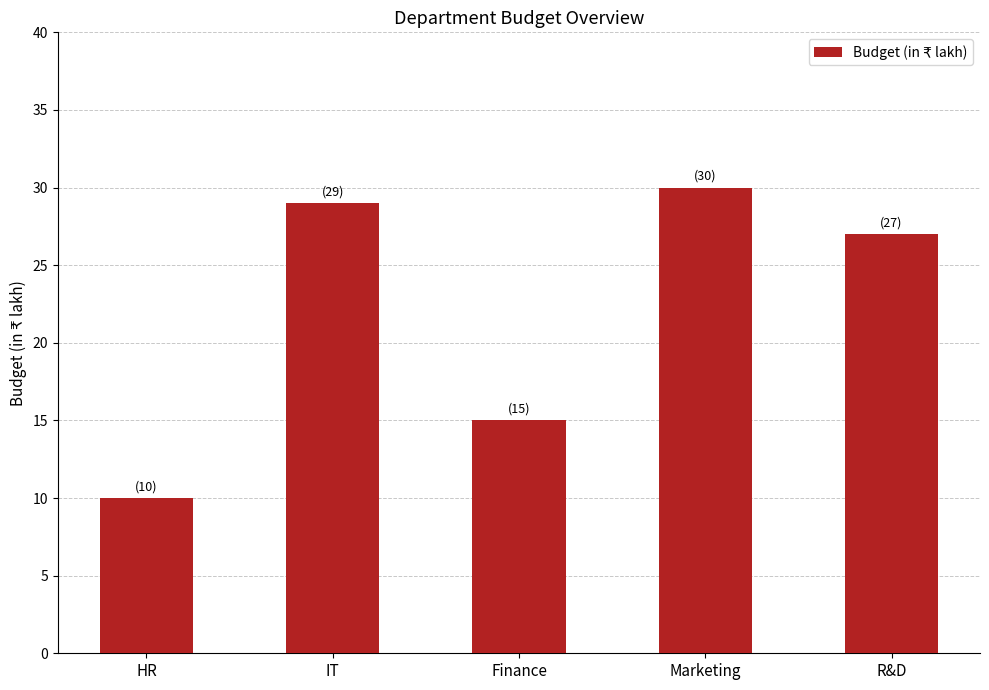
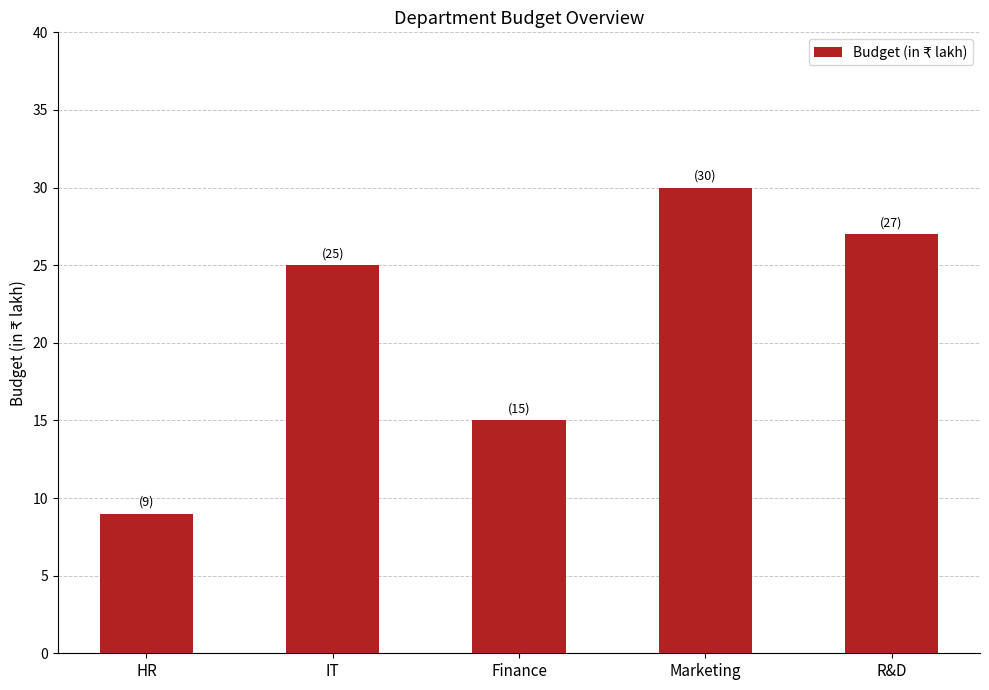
HR: (10) -> (9)
IT: (29) -> (25)
